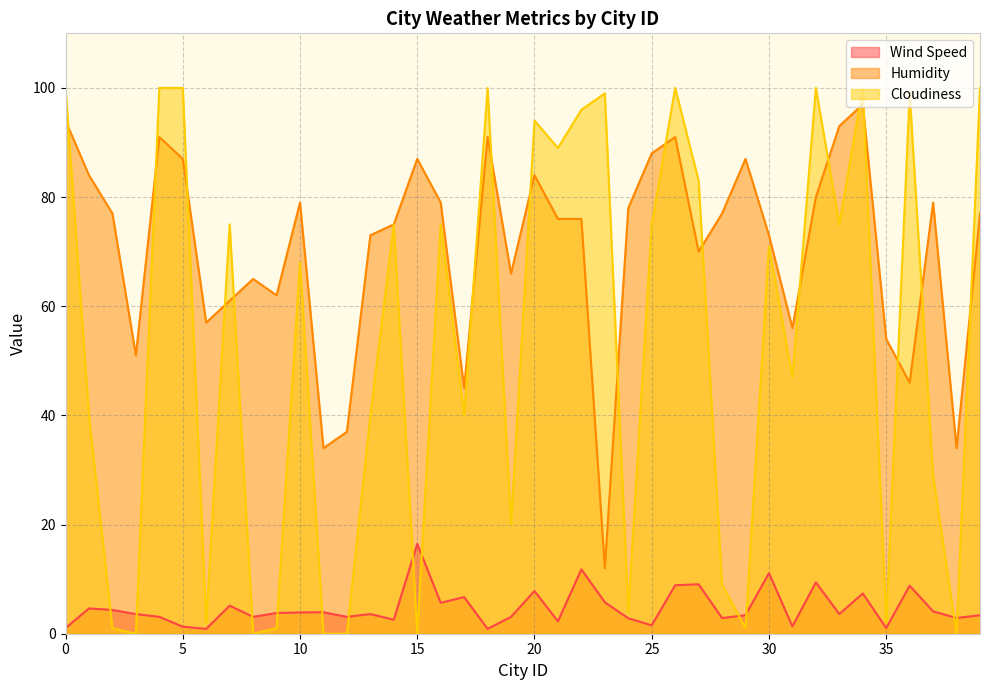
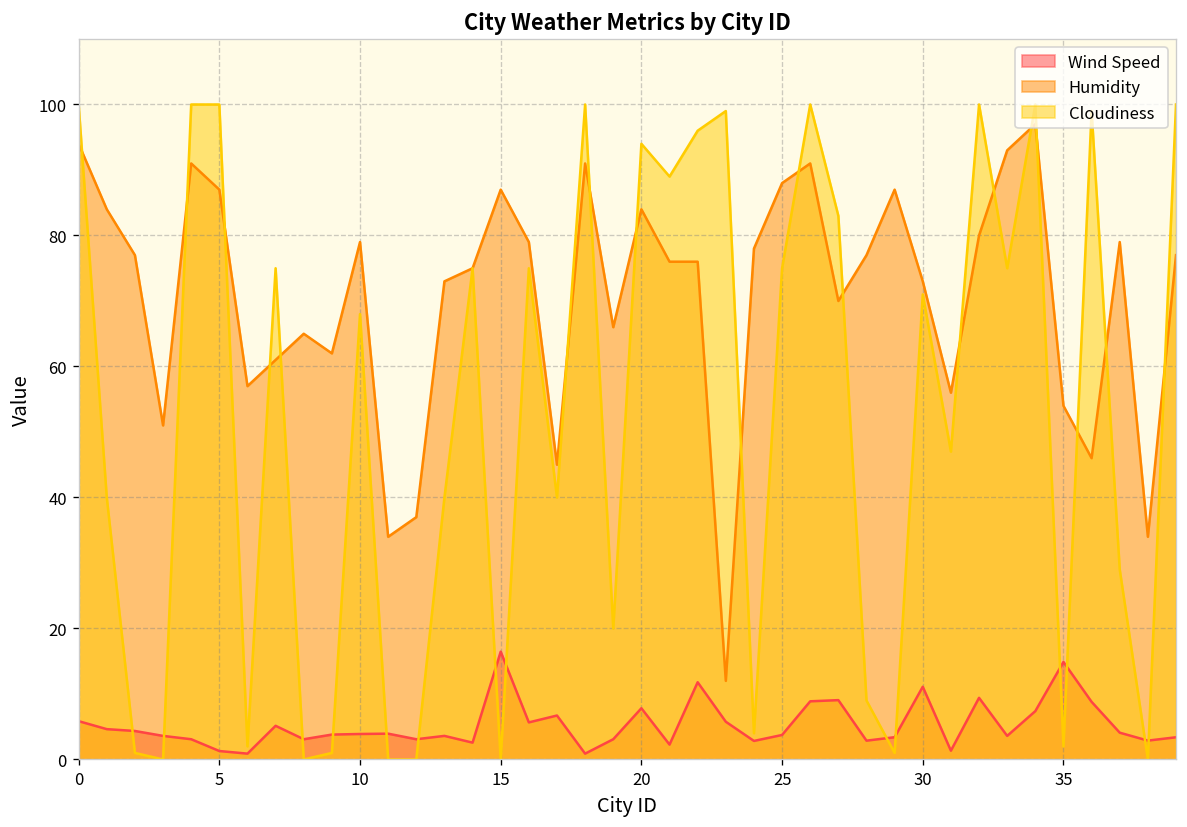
Wind Speed, 0: 1 -> 6
Wind Speed, 25: 2 -> 4
Wind Speed, 35: 1 -> 15
